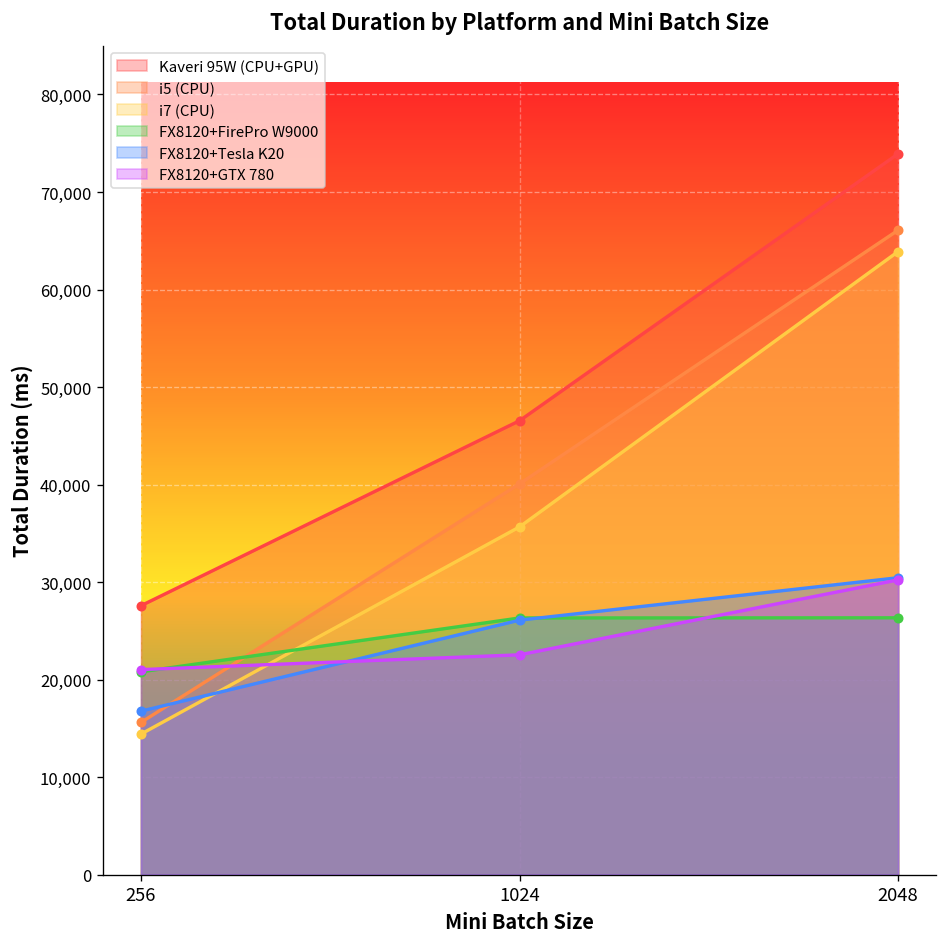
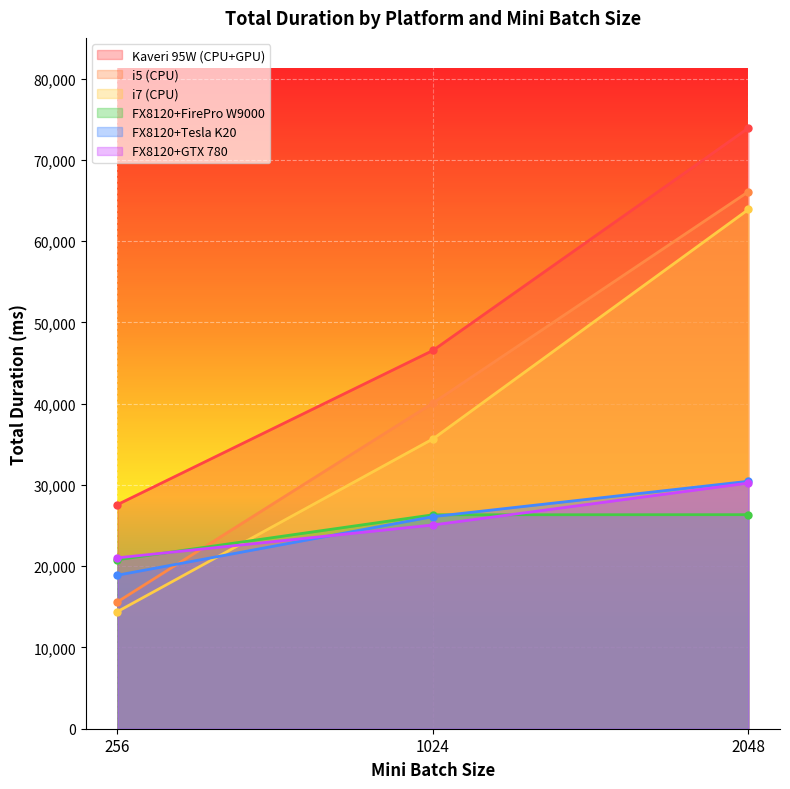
FX8120+Tesla K20, 256: 17,000 -> 19,000
FX8120+GTX 780, 1024: 23,000 -> 25,000
